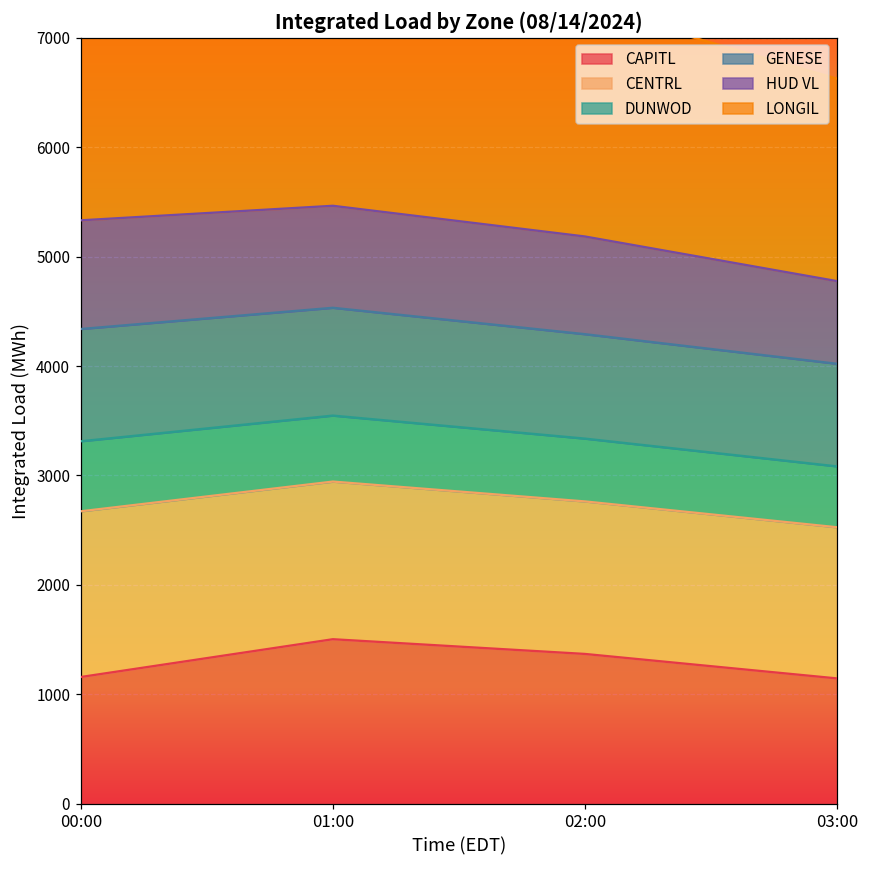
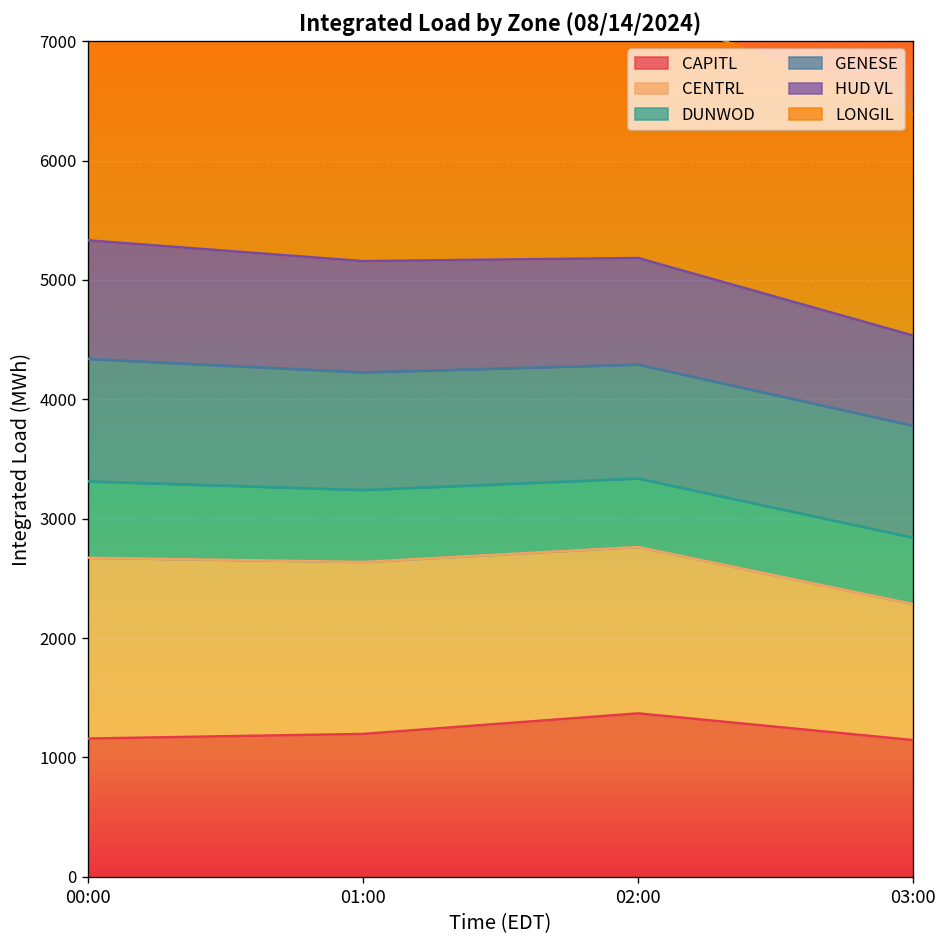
CAPITL, 01:00: 1500 -> 1200
CENTRL, 03:00: 1400 -> 1100
